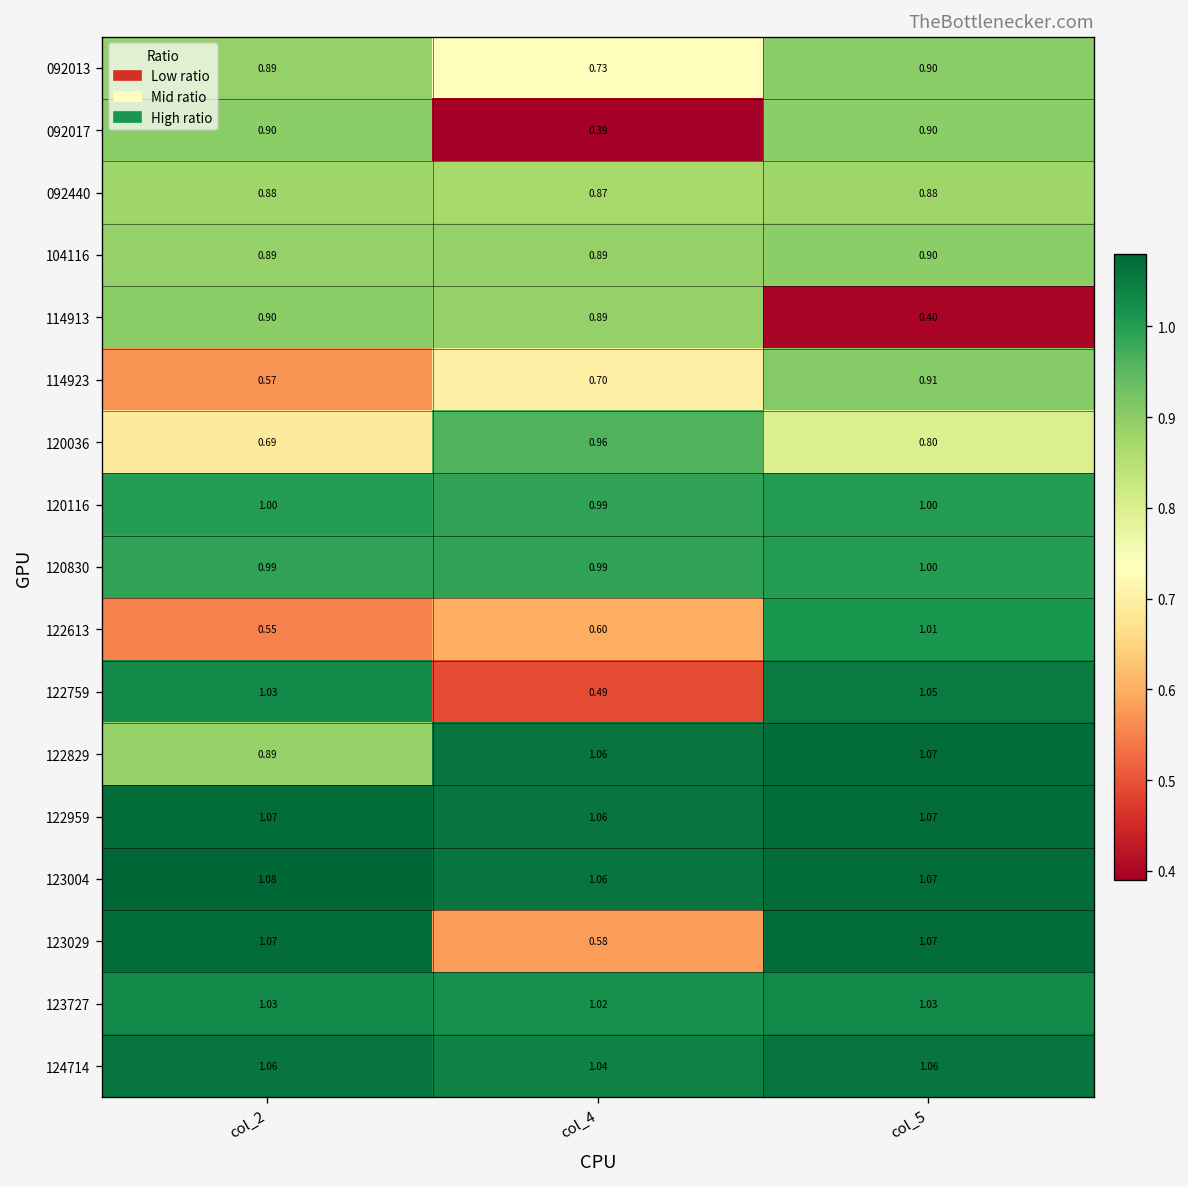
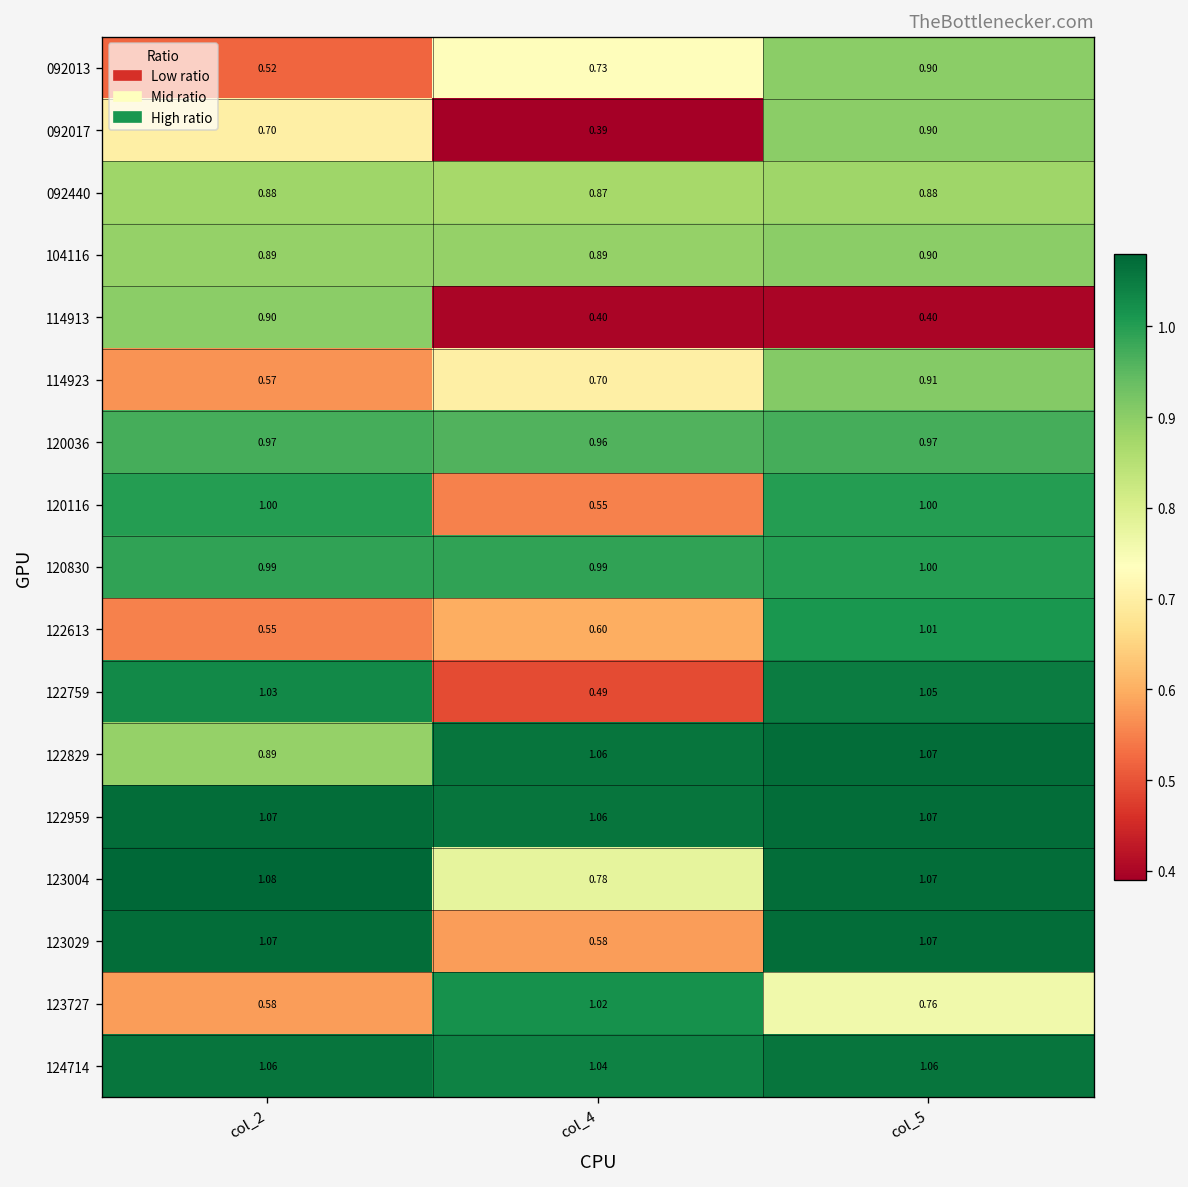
092013, col_2: 0.89 -> 0.52
092017, col_2: 0.90 -> 0.70
114913, col_4: 0.89 -> 0.40
120036, col_2: 0.69 -> 0.97
120036, col_5: 0.80 -> 0.97
120116, col_4: 0.99 -> 0.55
123004, col_4: 1.06 -> 0.78
123727, col_2: 1.03 -> 0.58
123727, col_5: 1.03 -> 0.76
